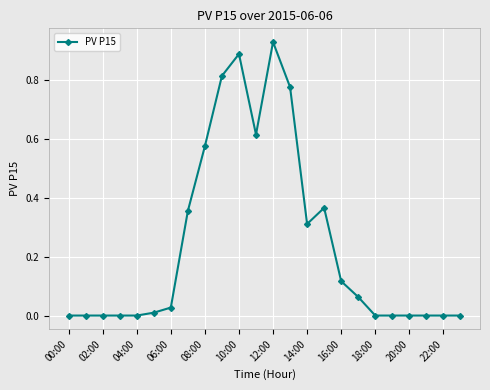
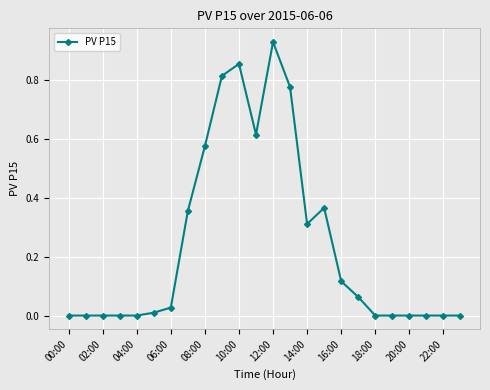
10:00: 0.89 -> 0.86
